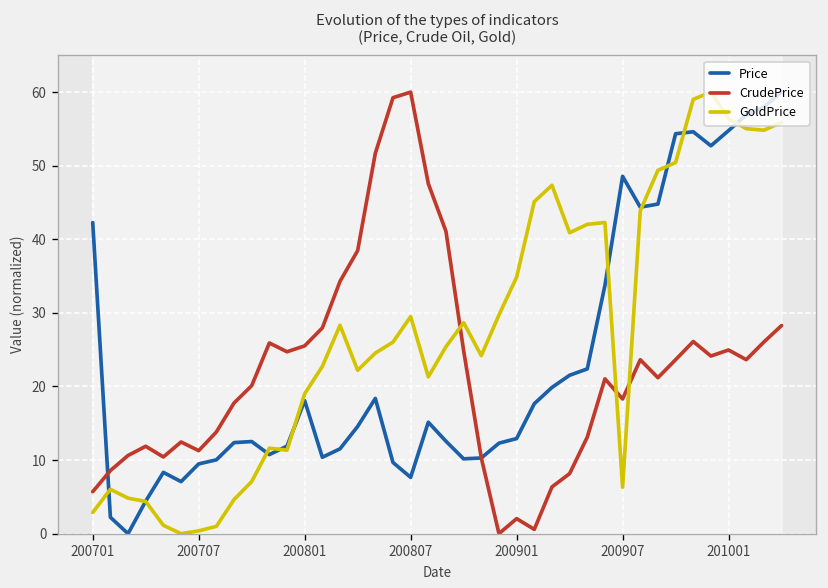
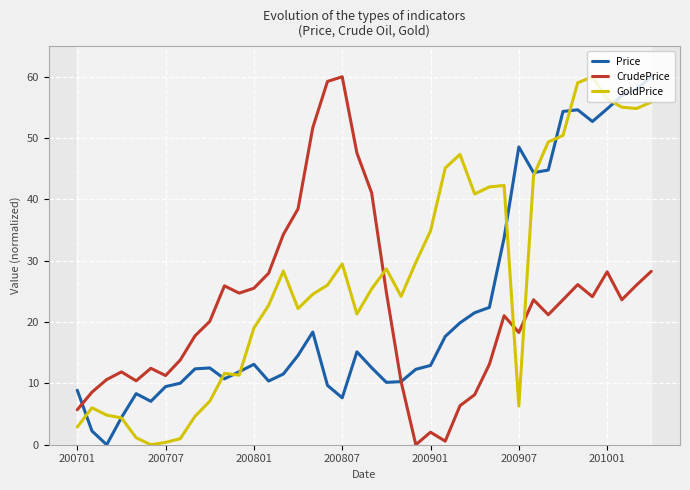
Price, 200701: 42 -> 9
Price, 200801: 18 -> 13
CrudePrice, 201001: 25 -> 28
